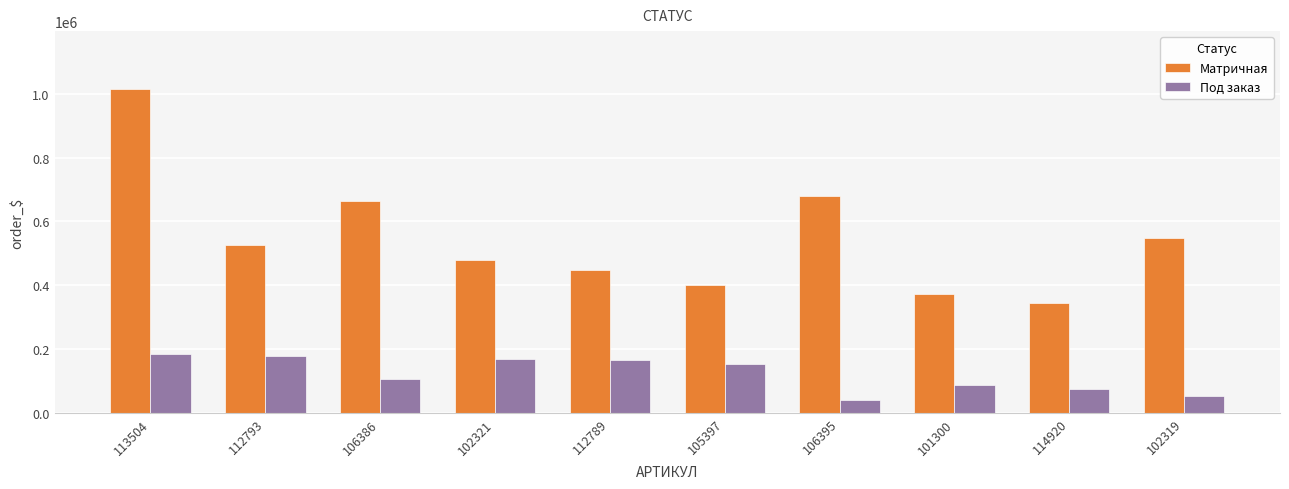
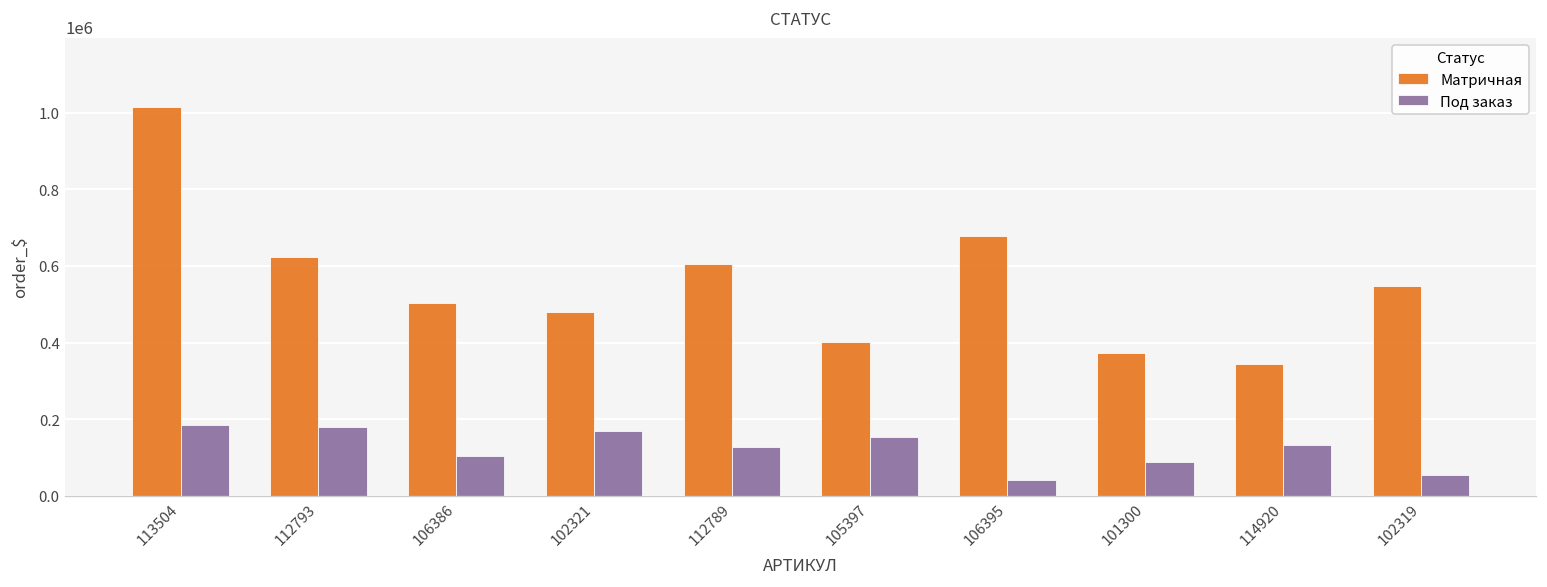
Матричная, 112793: 530000 -> 620000
Матричная, 106386: 670000 -> 500000
Матричная, 112789: 450000 -> 610000
Под заказ, 112789: 170000 -> 130000
Под заказ, 114920: 80000 -> 130000
